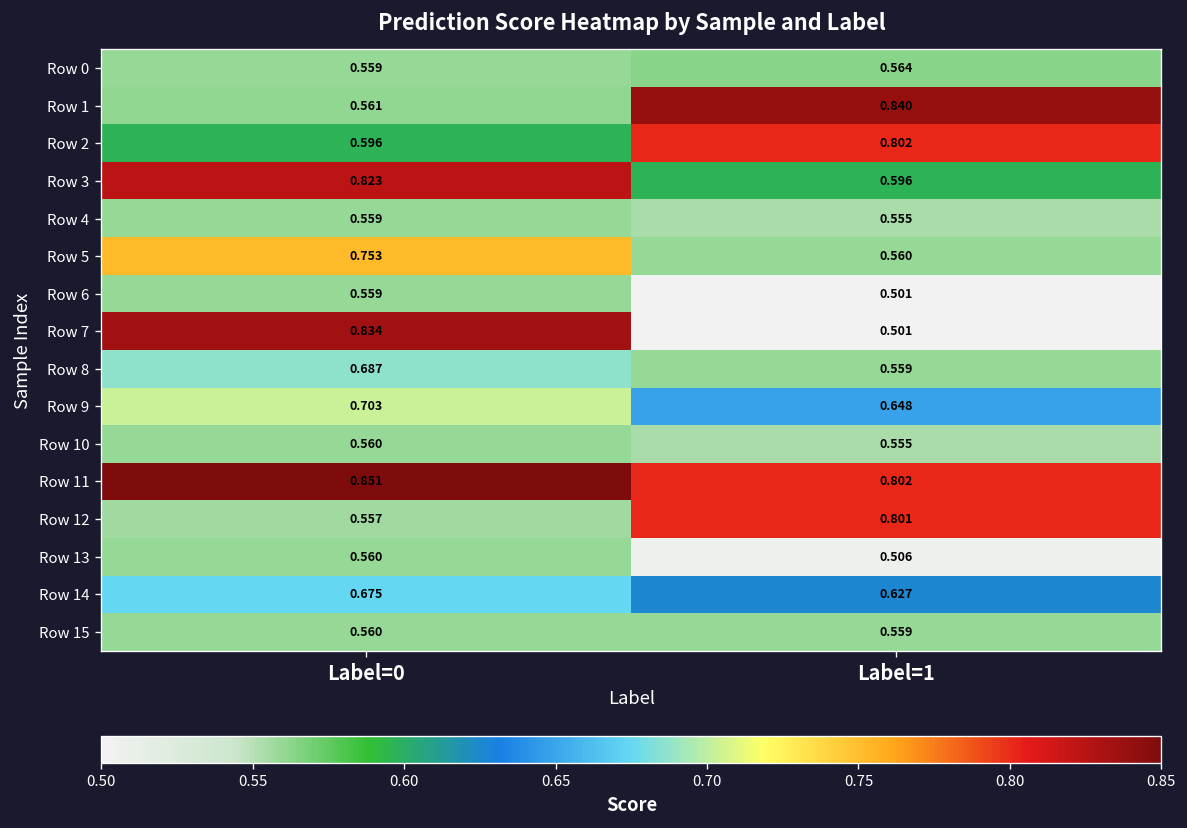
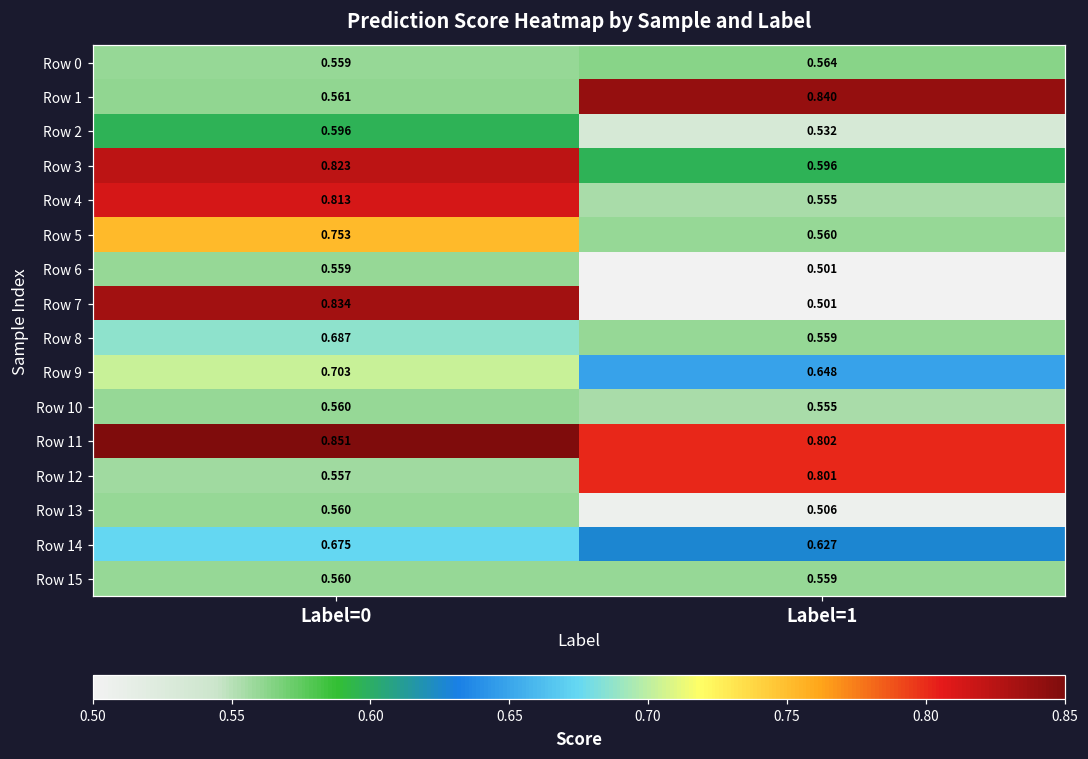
Row 2, Label=1: 0.802 -> 0.532
Row 4, Label=0: 0.559 -> 0.813
